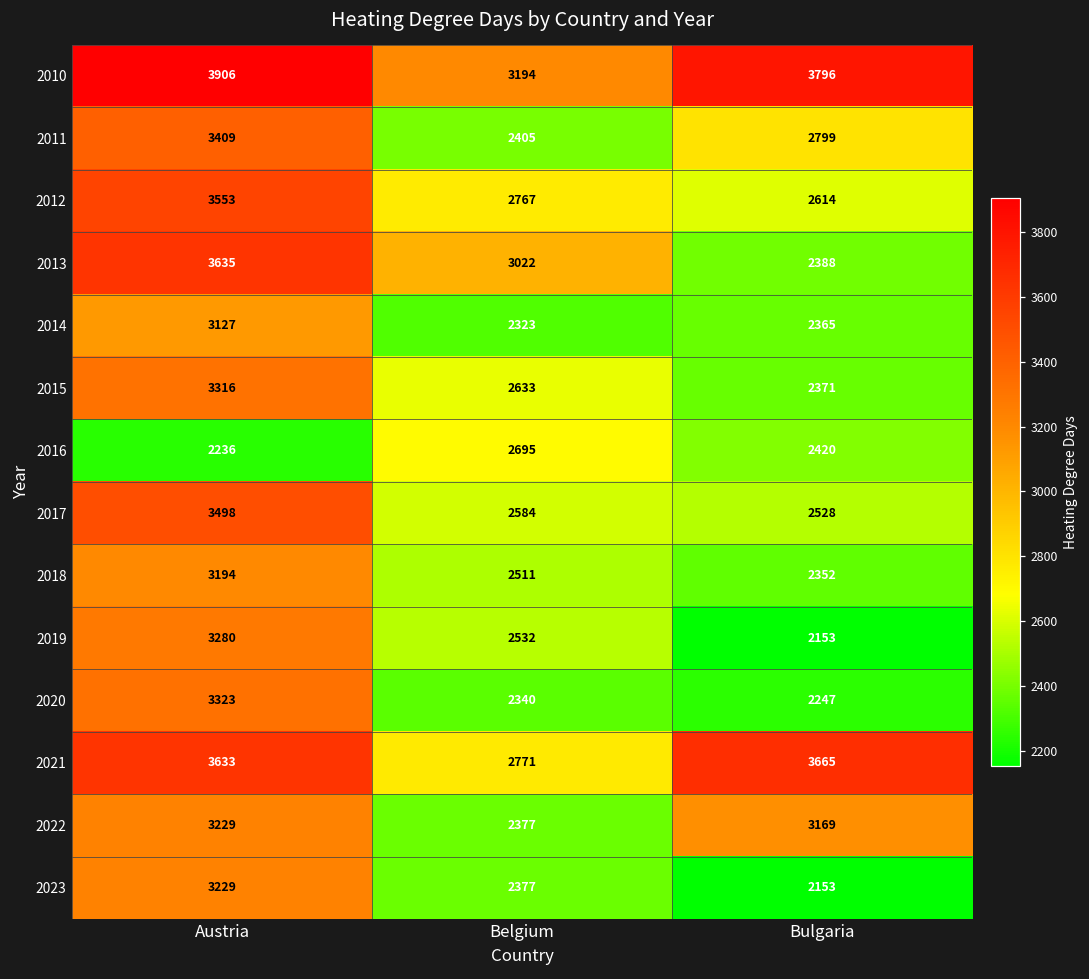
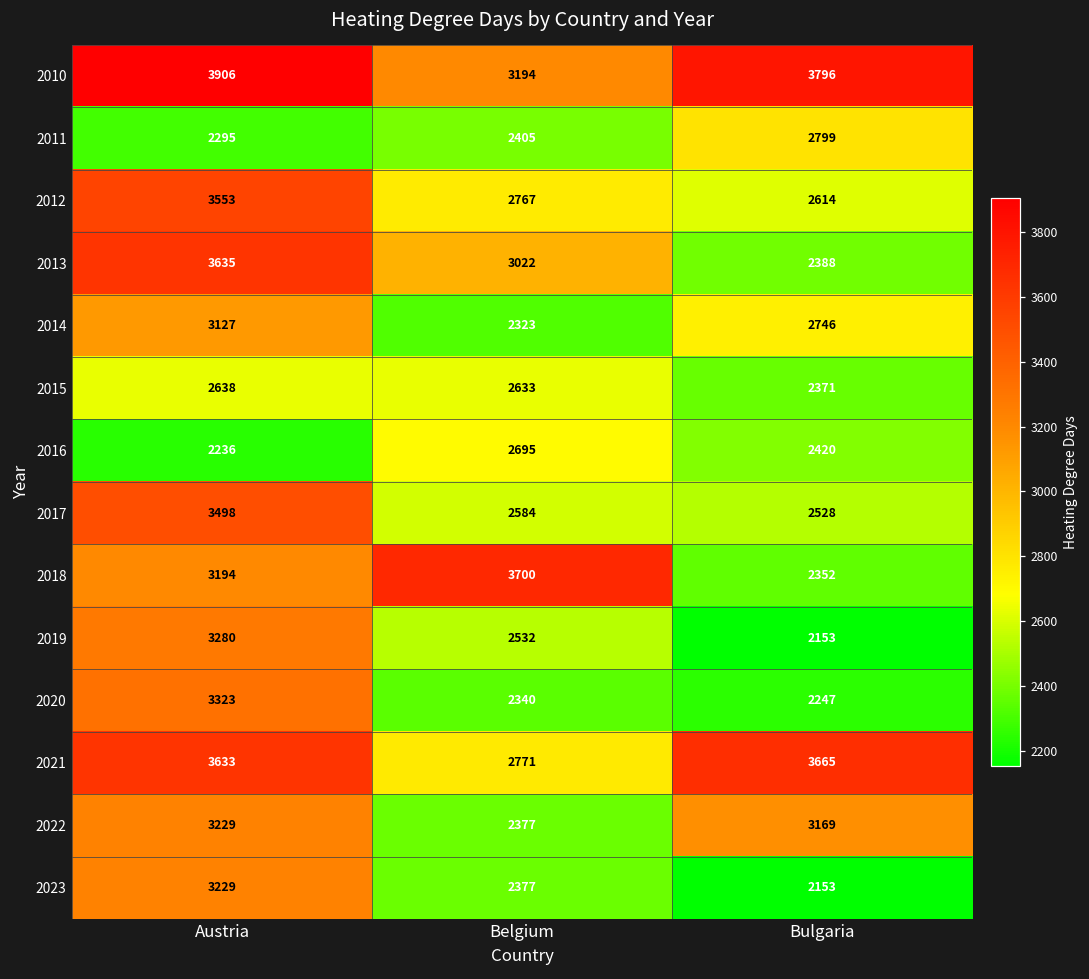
2011, Austria: 3409 -> 2295
2014, Bulgaria: 2365 -> 2746
2015, Austria: 3316 -> 2638
2018, Belgium: 2511 -> 3700
